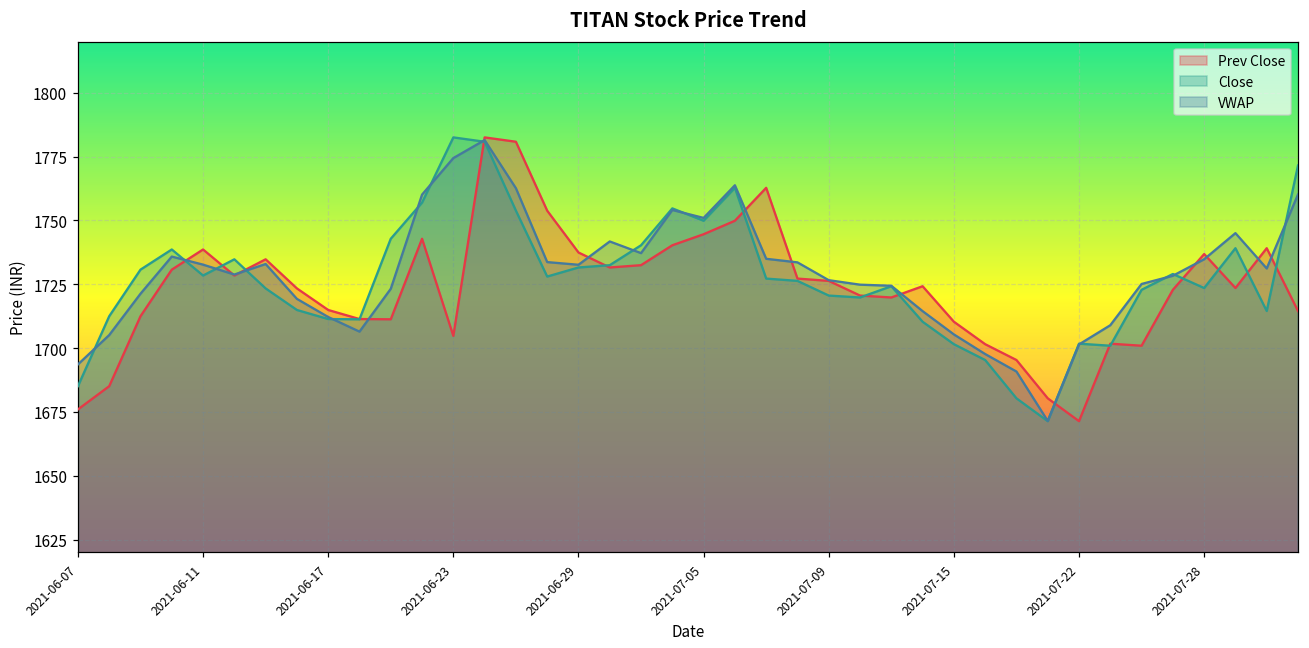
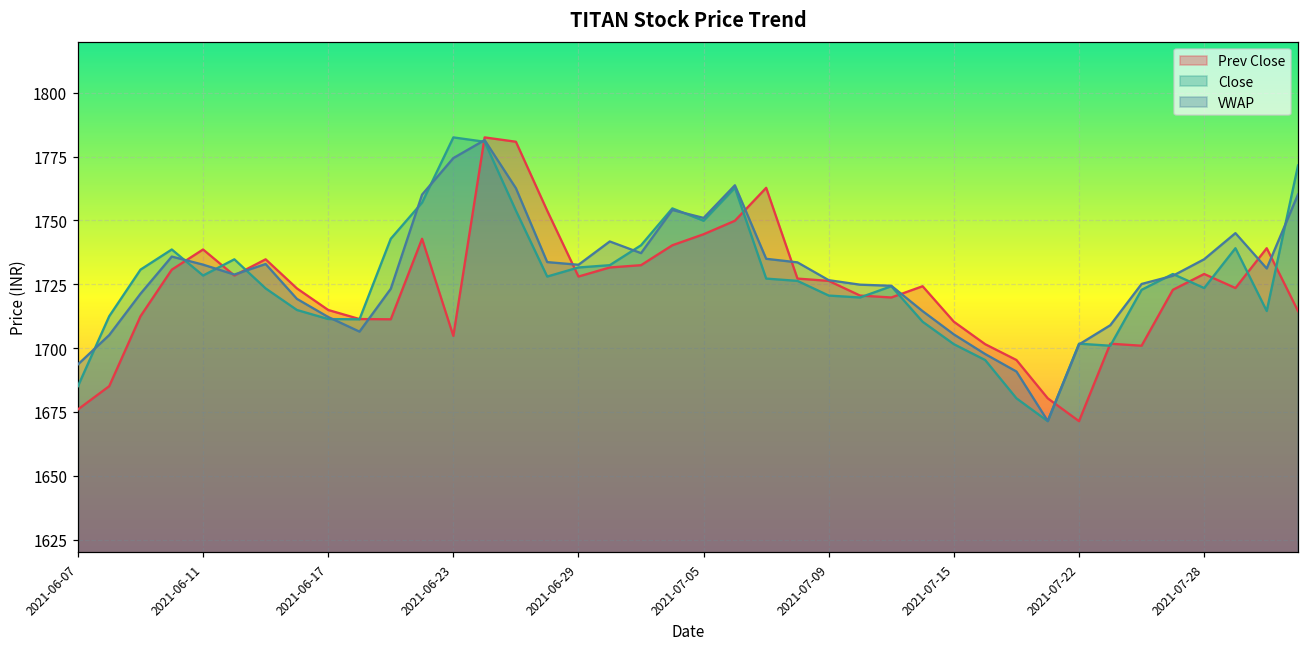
Prev Close, 2021-06-29: 1737 -> 1728
Prev Close, 2021-07-28: 1737 -> 1729
